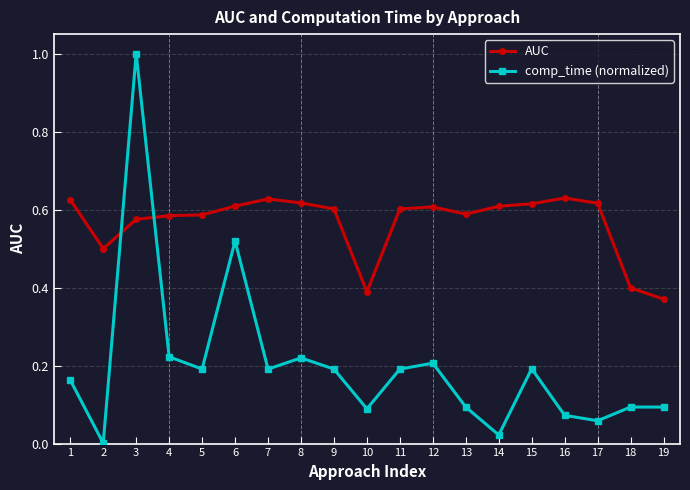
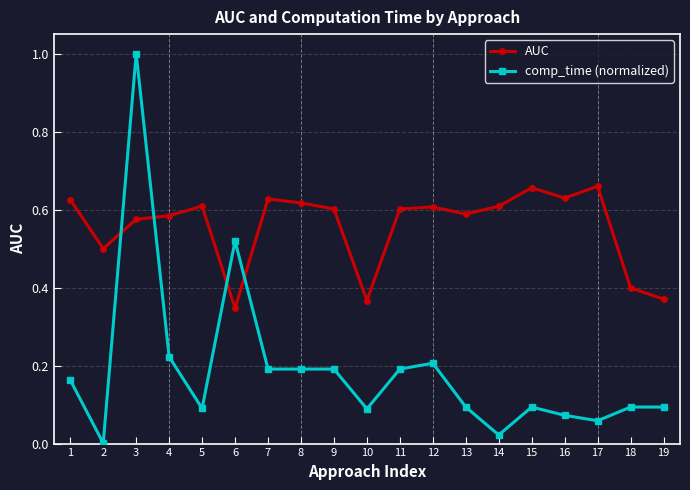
AUC, 5: 0.59 -> 0.61
comp_time (normalized), 5: 0.19 -> 0.09
AUC, 6: 0.61 -> 0.35
comp_time (normalized), 8: 0.22 -> 0.19
AUC, 10: 0.39 -> 0.37
AUC, 15: 0.62 -> 0.66
comp_time (normalized), 15: 0.19 -> 0.09
AUC, 17: 0.62 -> 0.66
